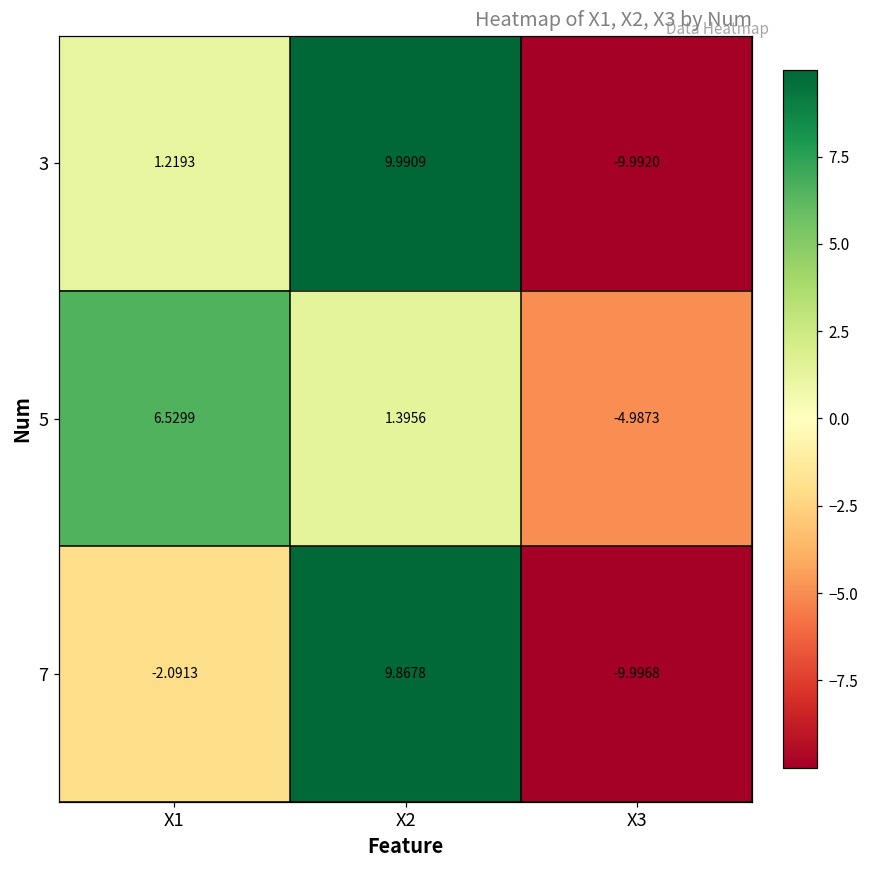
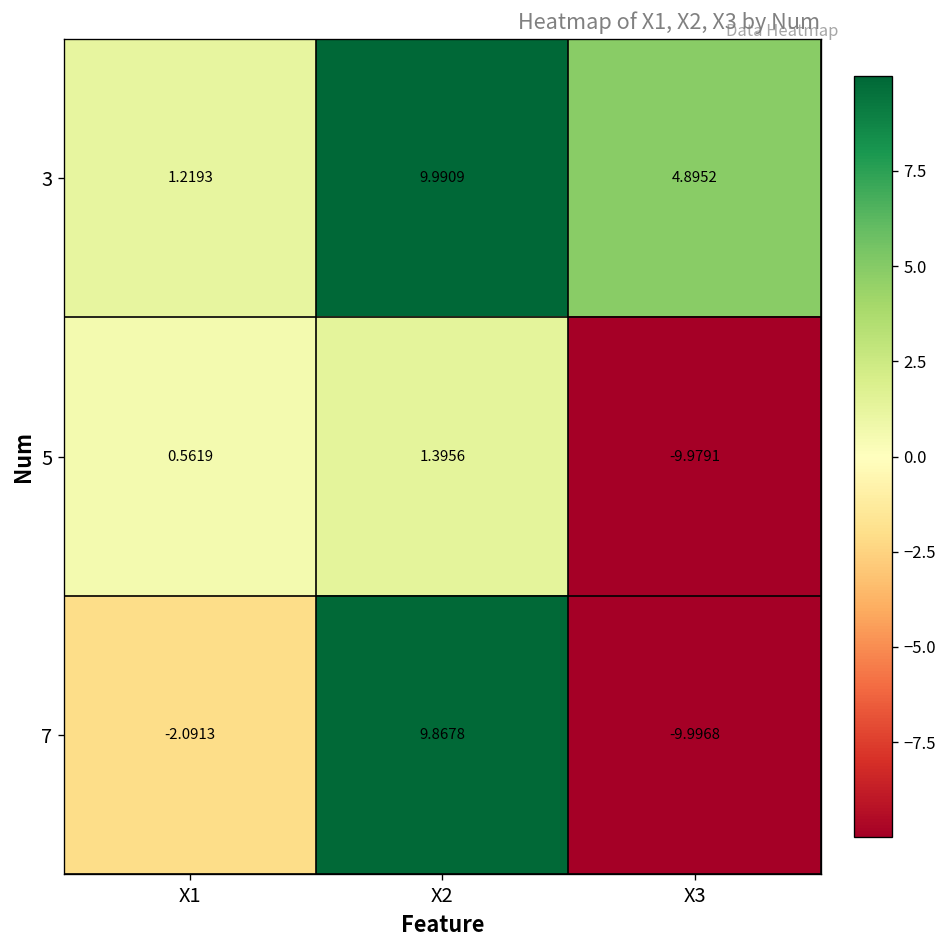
3, X3: -9.9920 -> 4.8952
5, X1: 6.5299 -> 0.5619
5, X3: -4.9873 -> -9.9791
